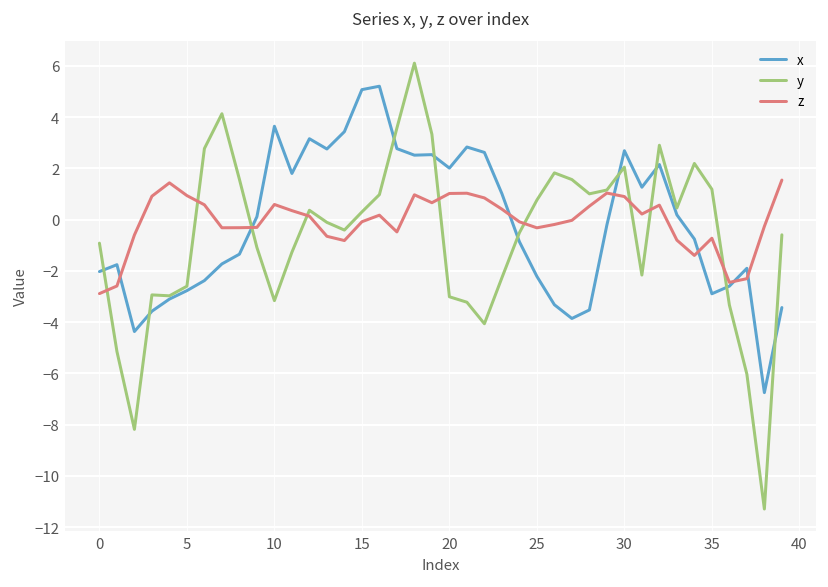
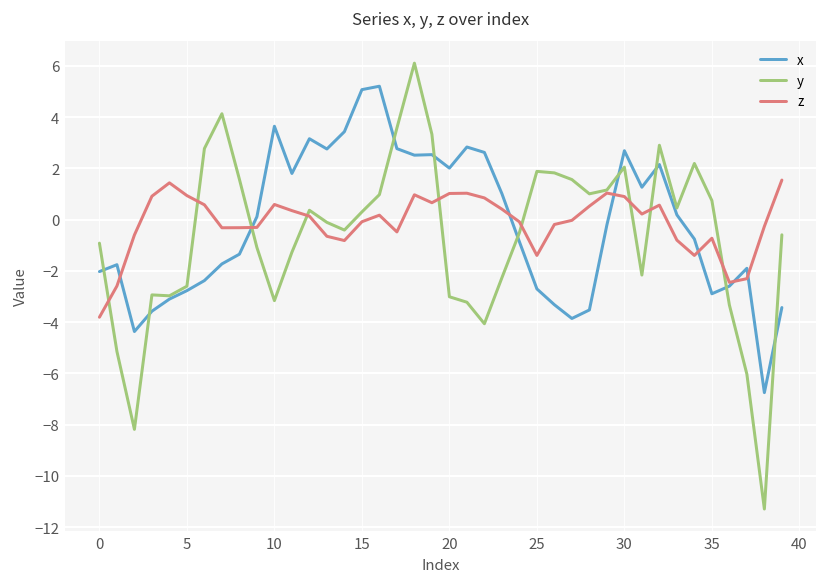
z, 0: -2.9 -> -3.8
x, 25: -2.2 -> -2.7
y, 25: 0.8 -> 1.9
z, 25: -0.3 -> -1.4
y, 35: 1.2 -> 0.7
